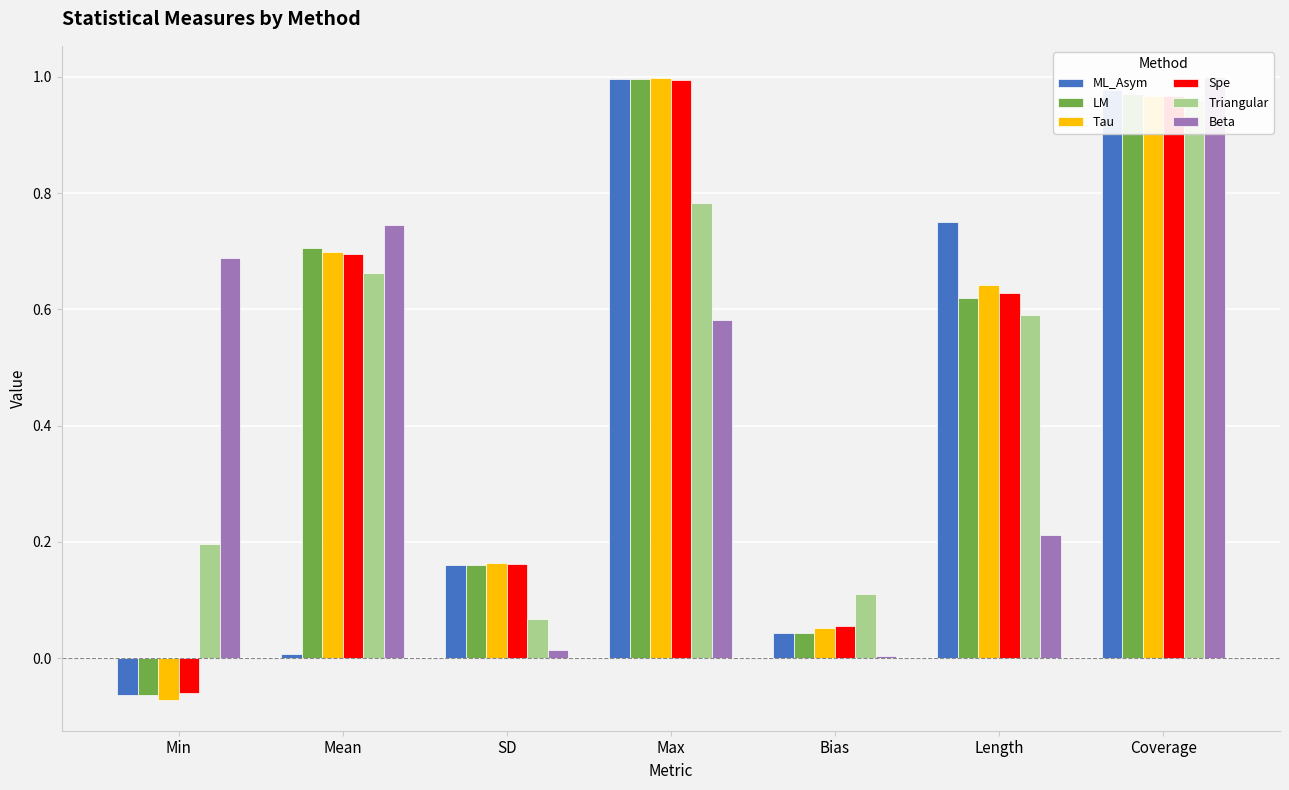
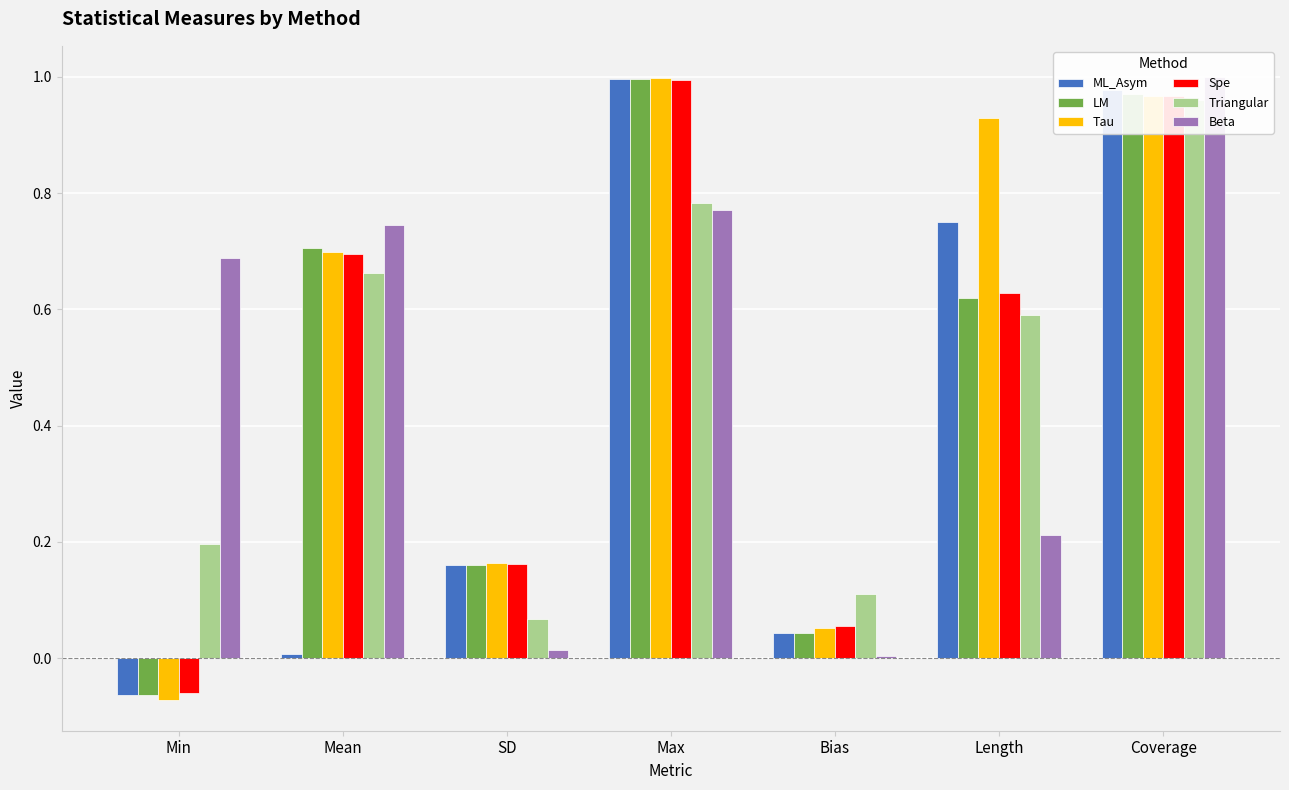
Beta, Max: 0.58 -> 0.77
Tau, Length: 0.64 -> 0.93
